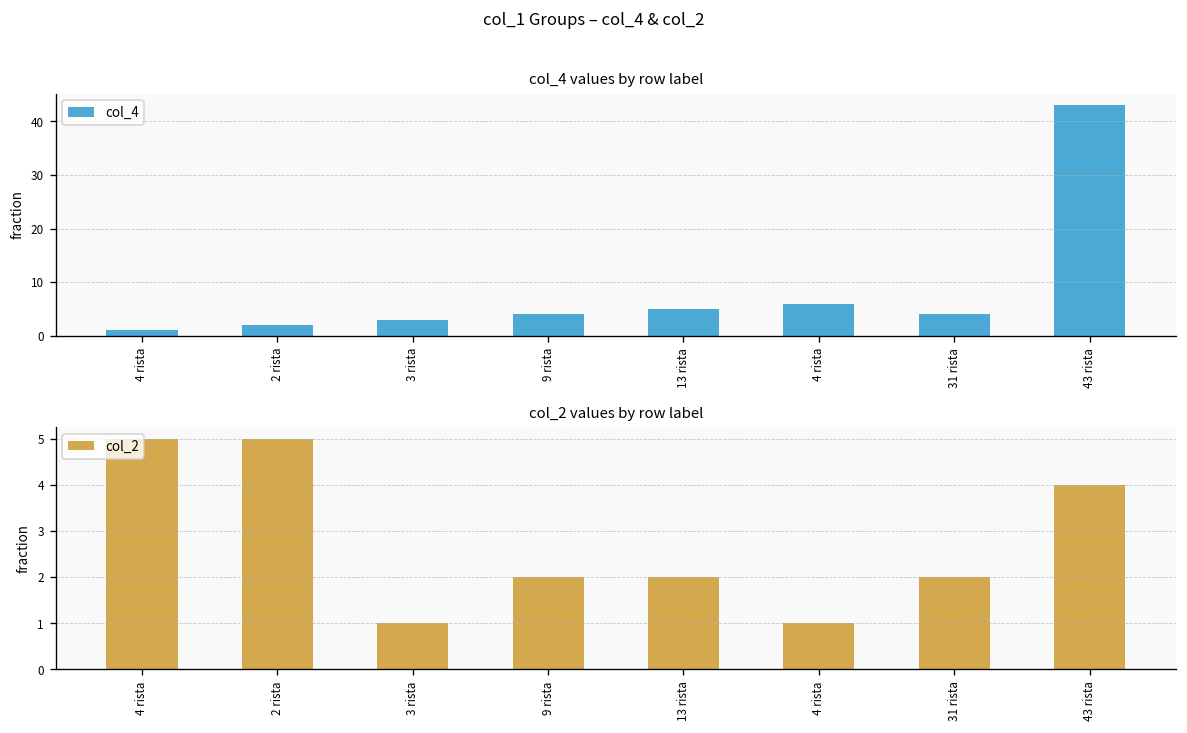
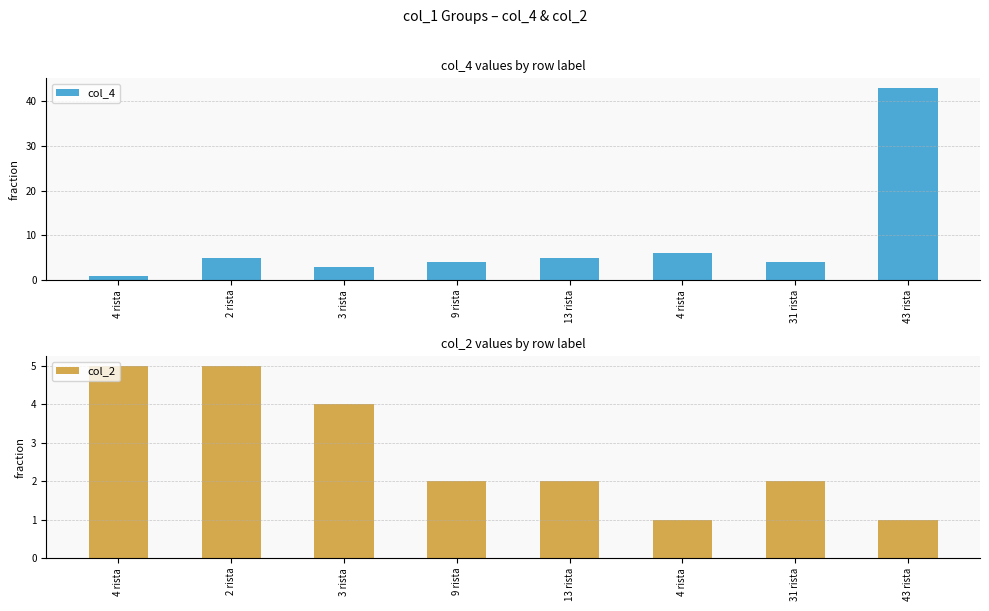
col_4 values by row label, 2 rista: 2 -> 5
col_2 values by row label, 3 rista: 1 -> 4
col_2 values by row label, 43 rista: 4 -> 1
